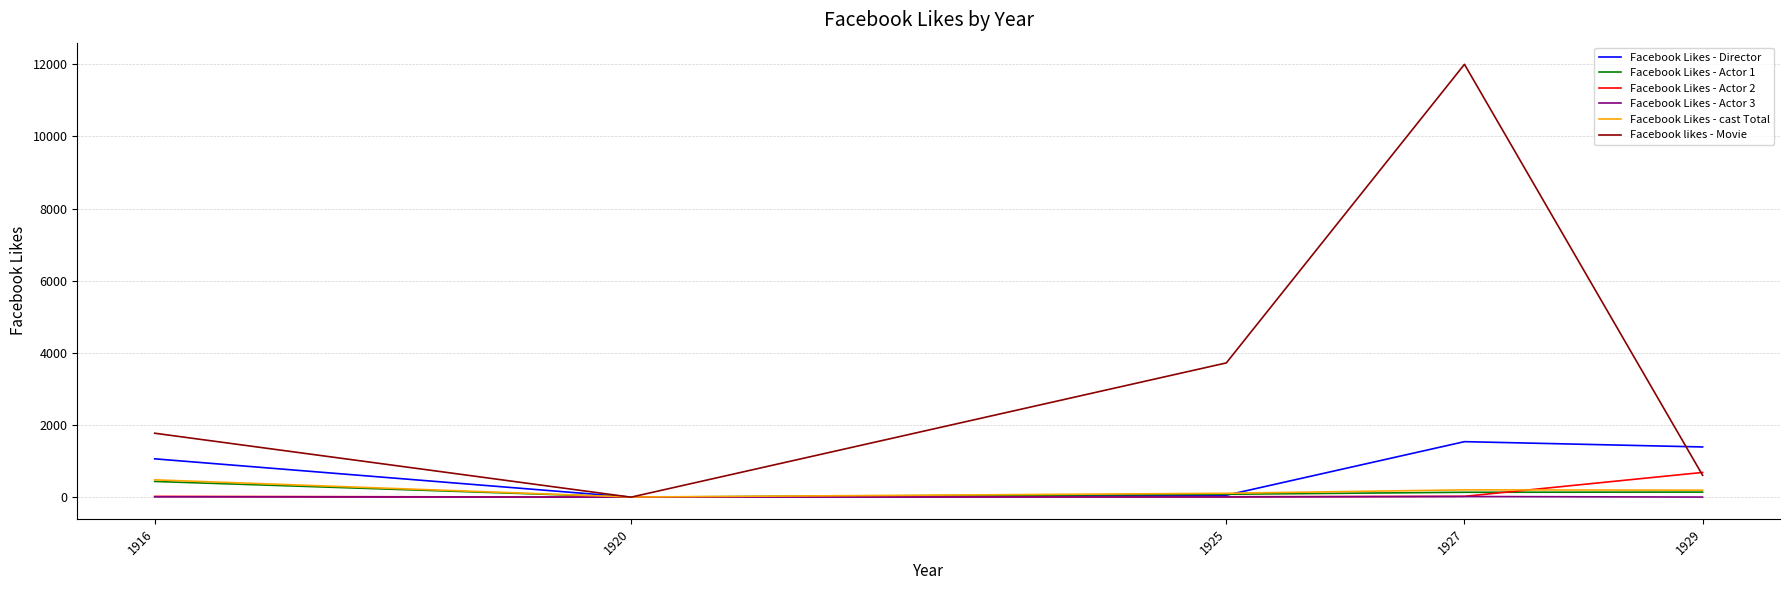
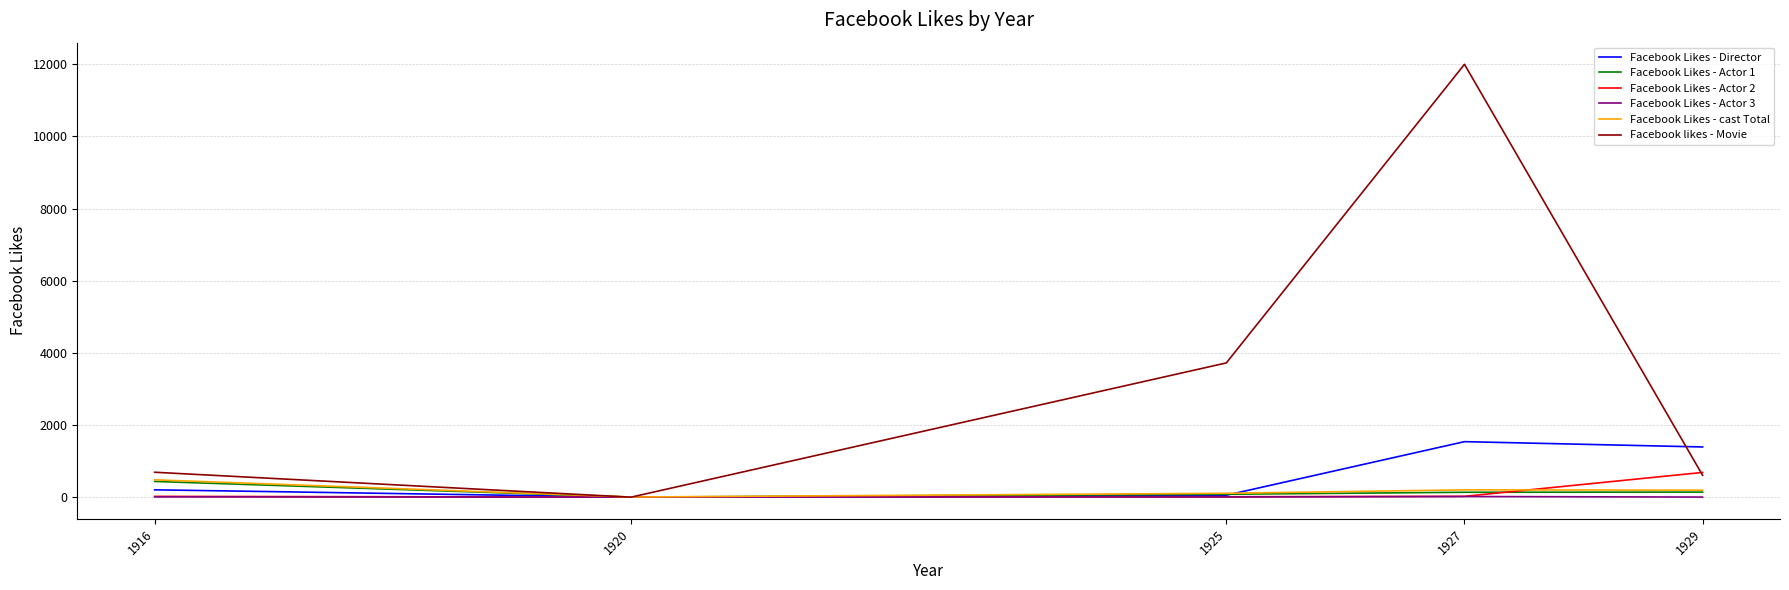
Facebook Likes - Director, 1916: 1100 -> 200
Facebook likes - Movie, 1916: 1800 -> 700
